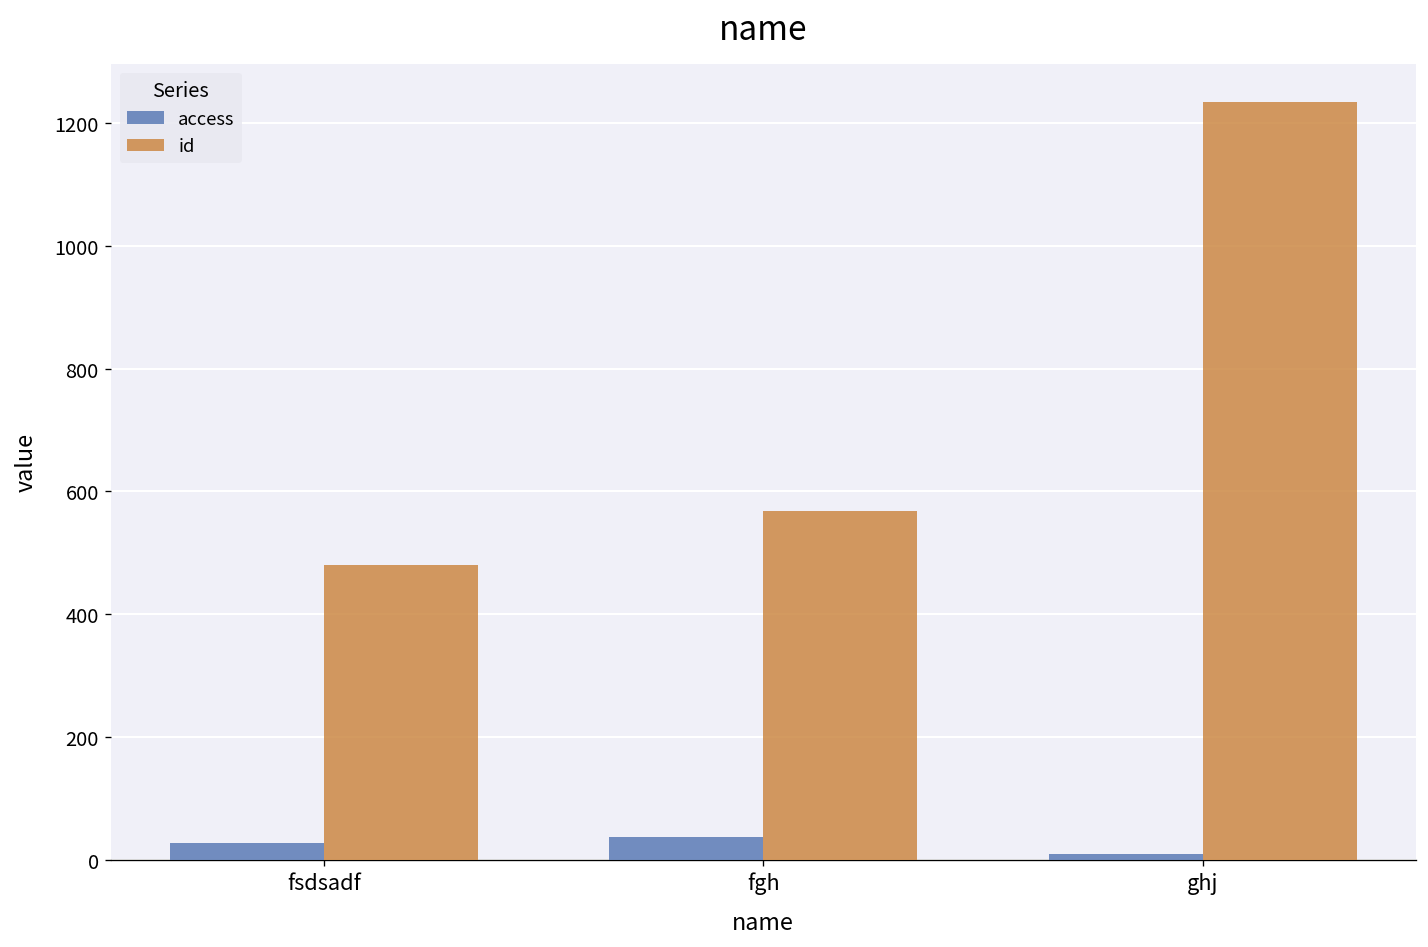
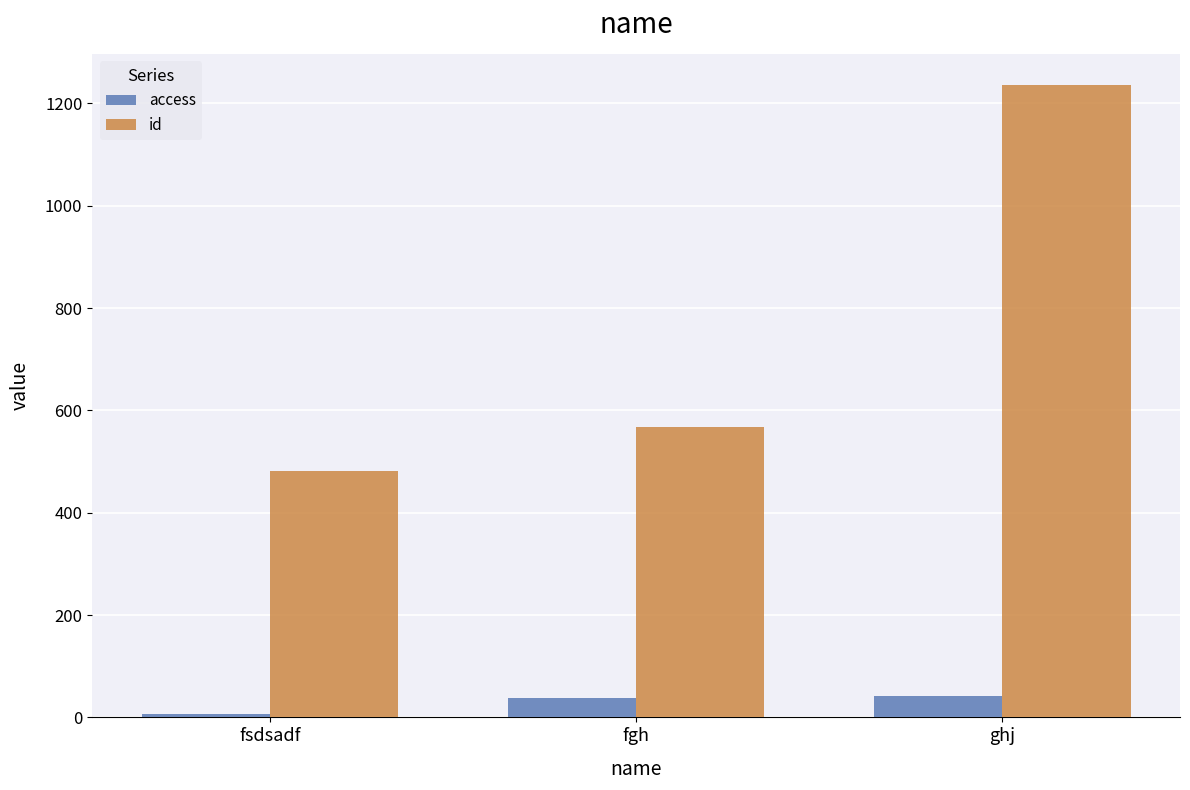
access, fsdsadf: 30 -> 10
access, ghj: 10 -> 40
